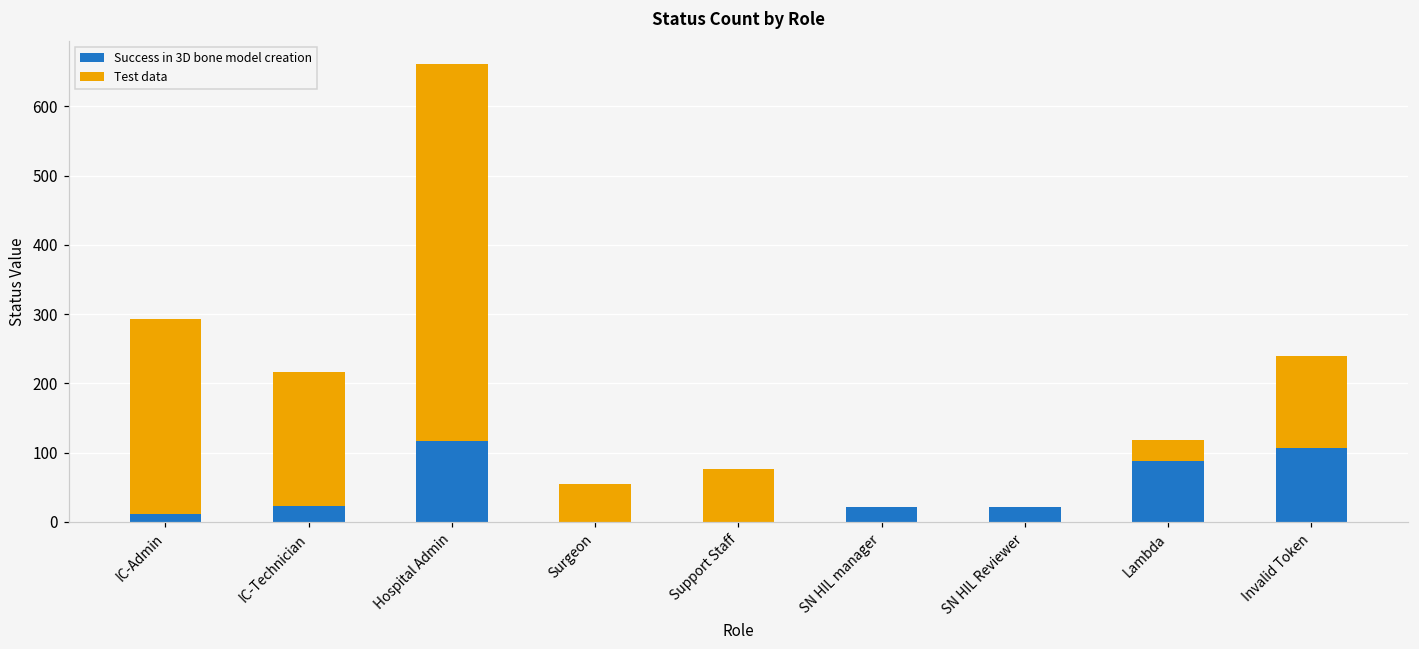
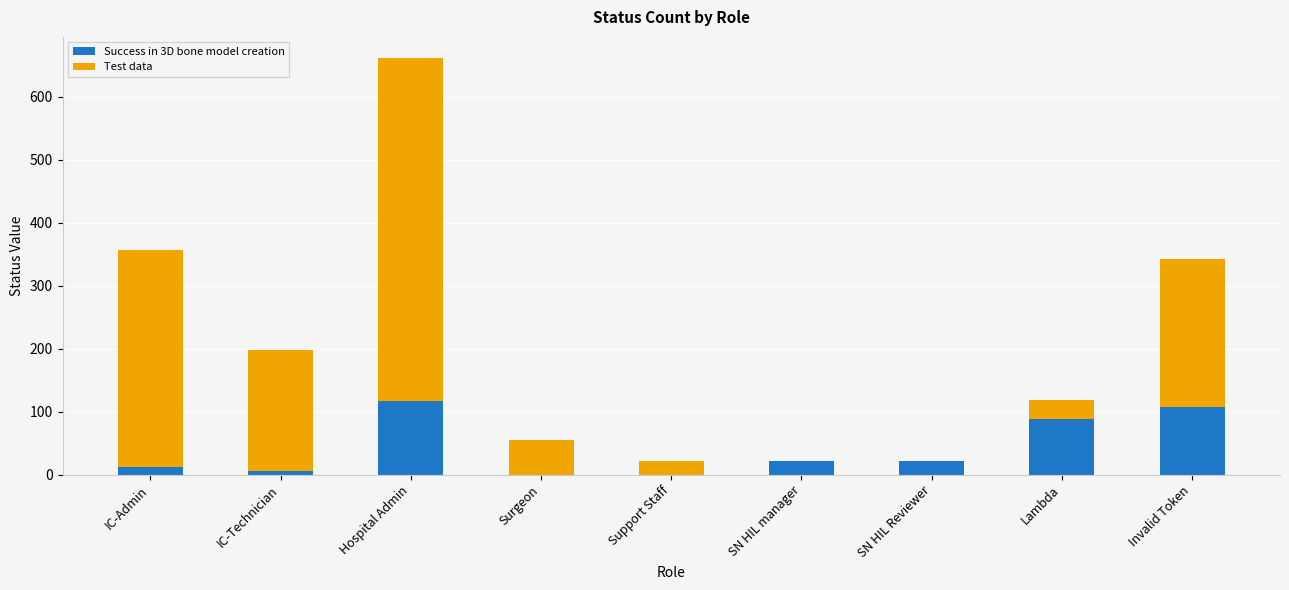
Test data, IC-Admin: 280 -> 350
Success in 3D bone model creation, IC-Technician: 20 -> 10
Test data, Support Staff: 80 -> 20
Test data, Invalid Token: 130 -> 240
